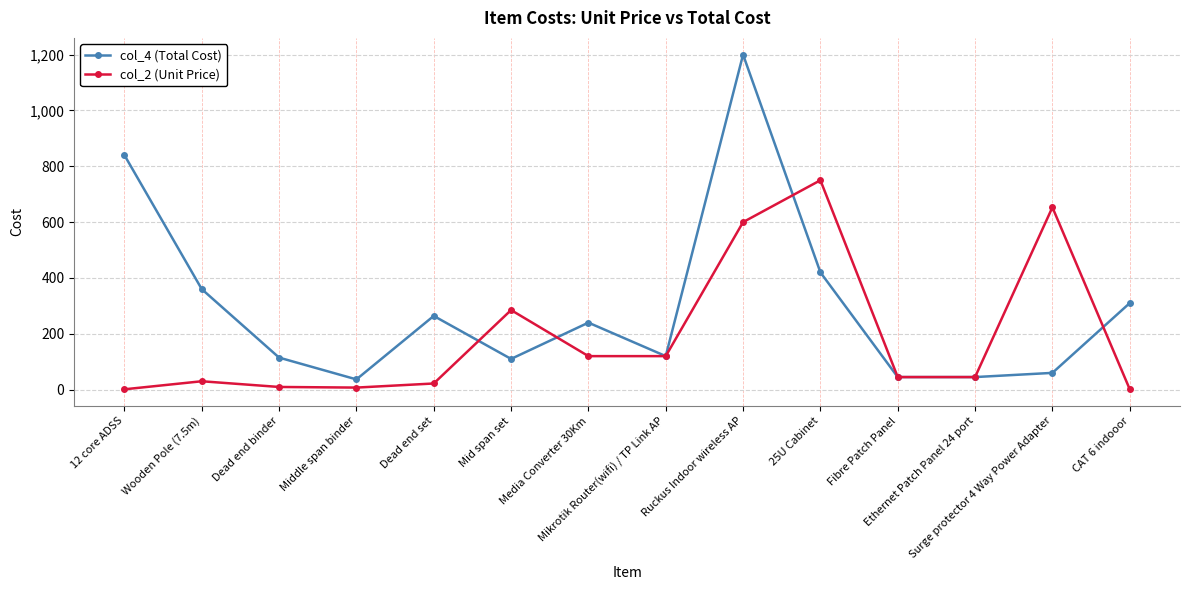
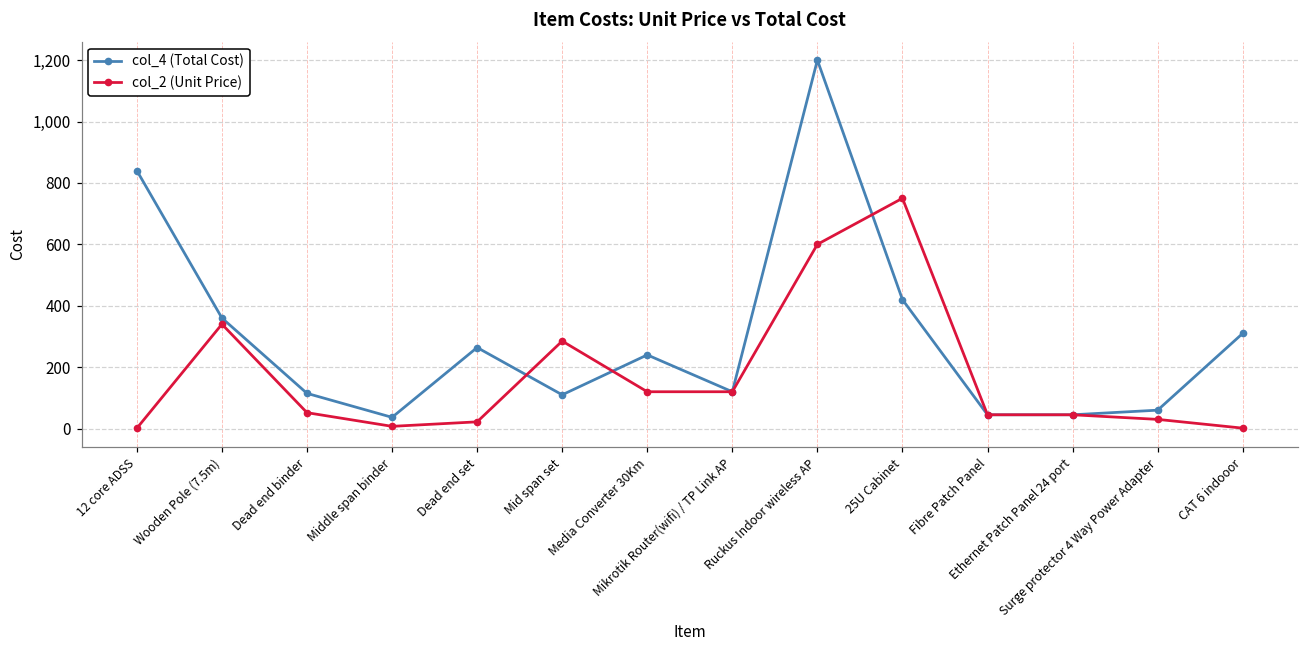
col_2 (Unit Price), Wooden Pole (7.5m): 30 -> 340
col_2 (Unit Price), Dead end binder: 10 -> 50
col_2 (Unit Price), Surge protector 4 Way Power Adapter: 650 -> 30
